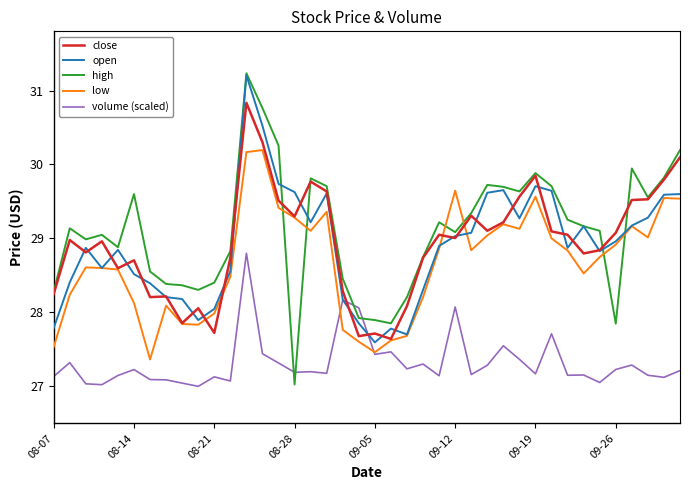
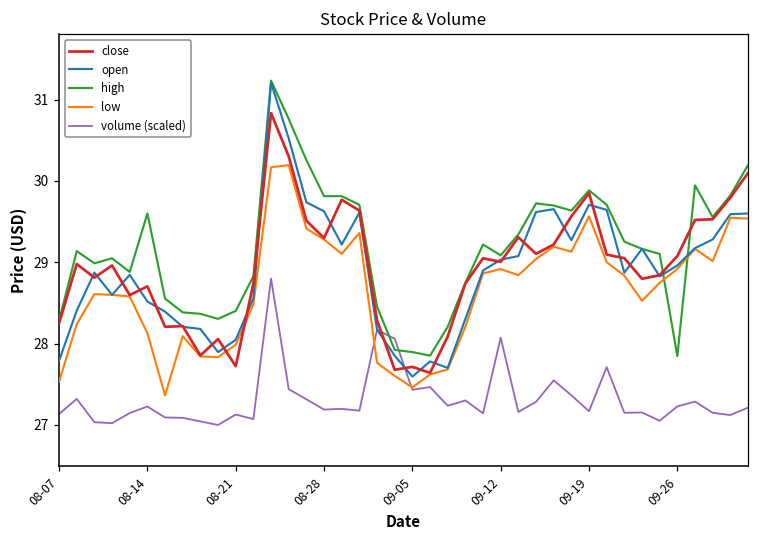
high, 08-28: 27.0 -> 29.8
low, 09-12: 29.6 -> 28.9
